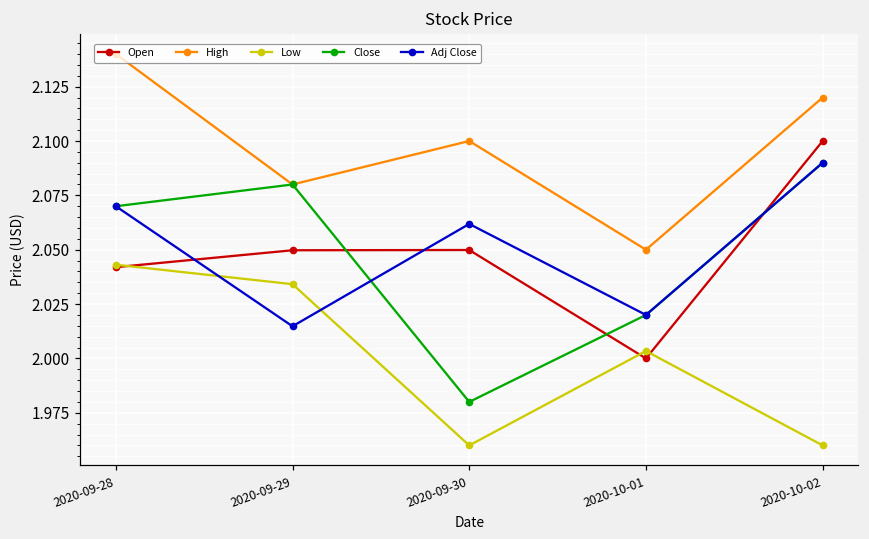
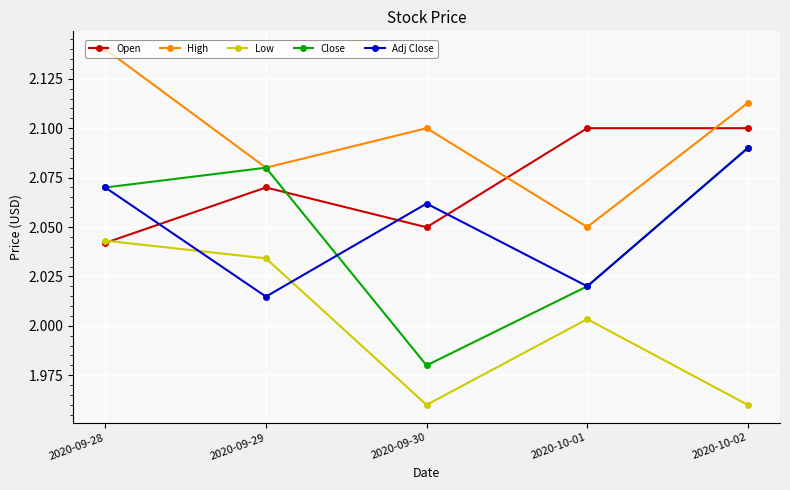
Open, 2020-09-29: 2.050 -> 2.070
Open, 2020-10-01: 2.0 -> 2.1
High, 2020-10-02: 2.120 -> 2.113
